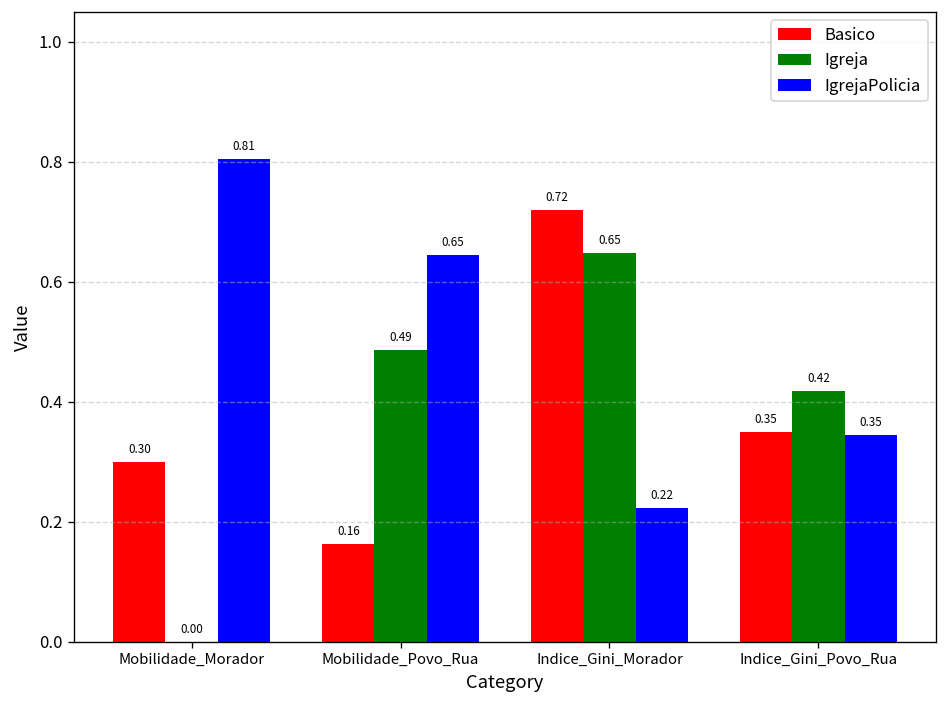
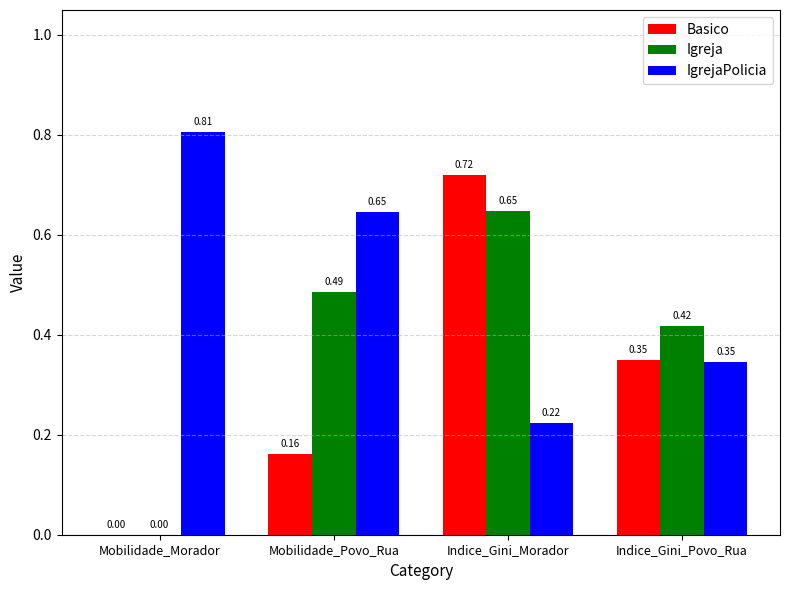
Basico, Mobilidade_Morador: 0.30 -> 0.00
